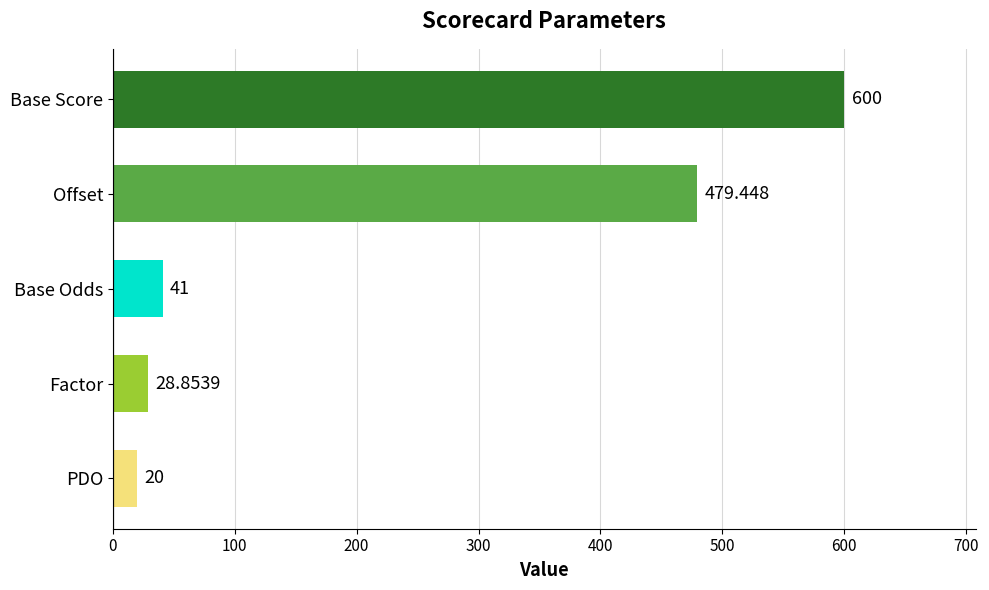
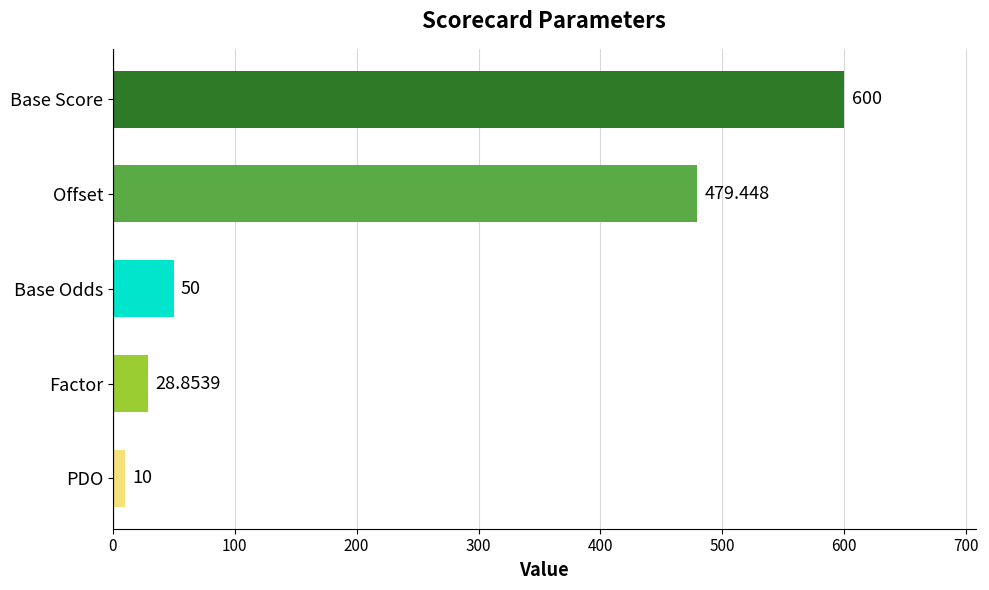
Base Odds: 41 -> 50
PDO: 20 -> 10
